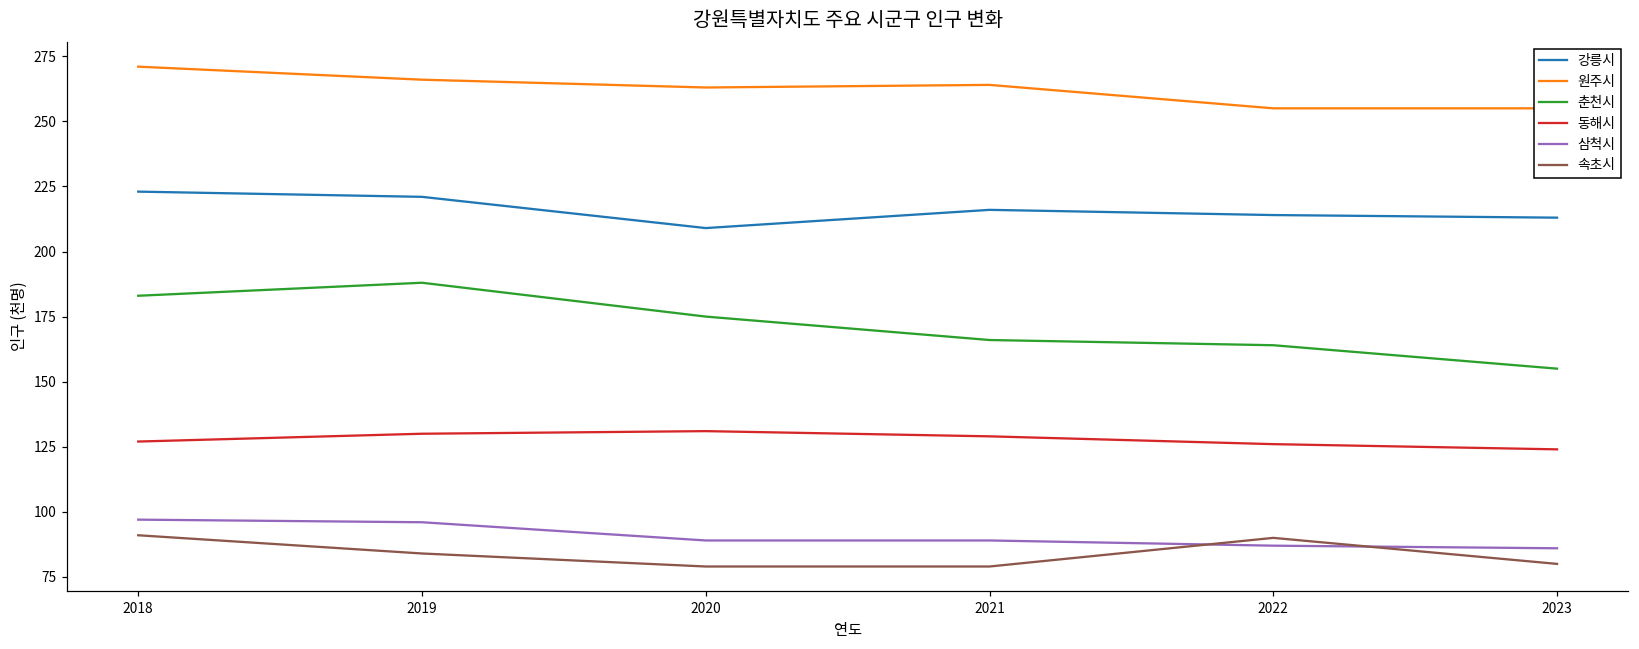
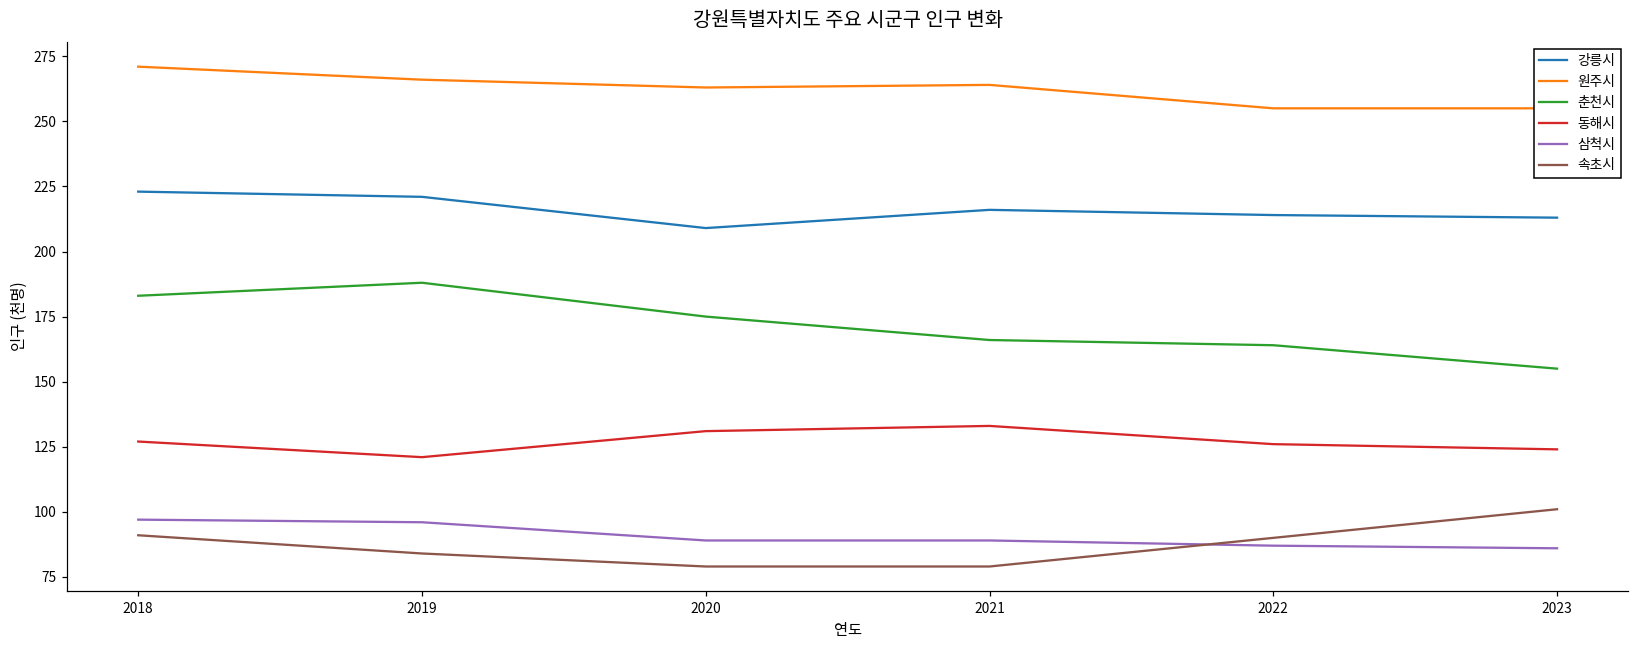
동해시, 2019: 130 -> 121
동해시, 2021: 129 -> 133
속초시, 2023: 80 -> 101
